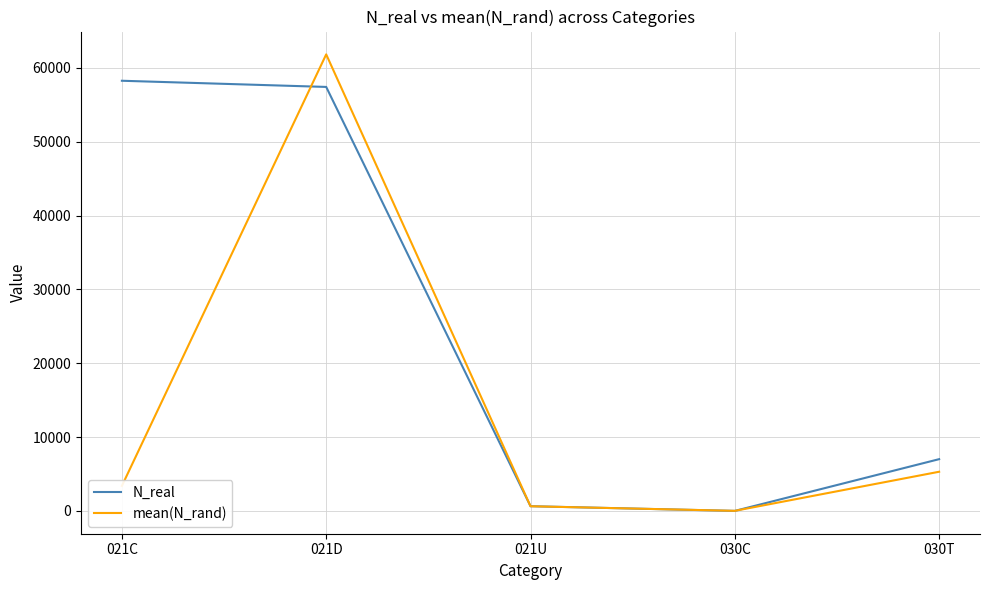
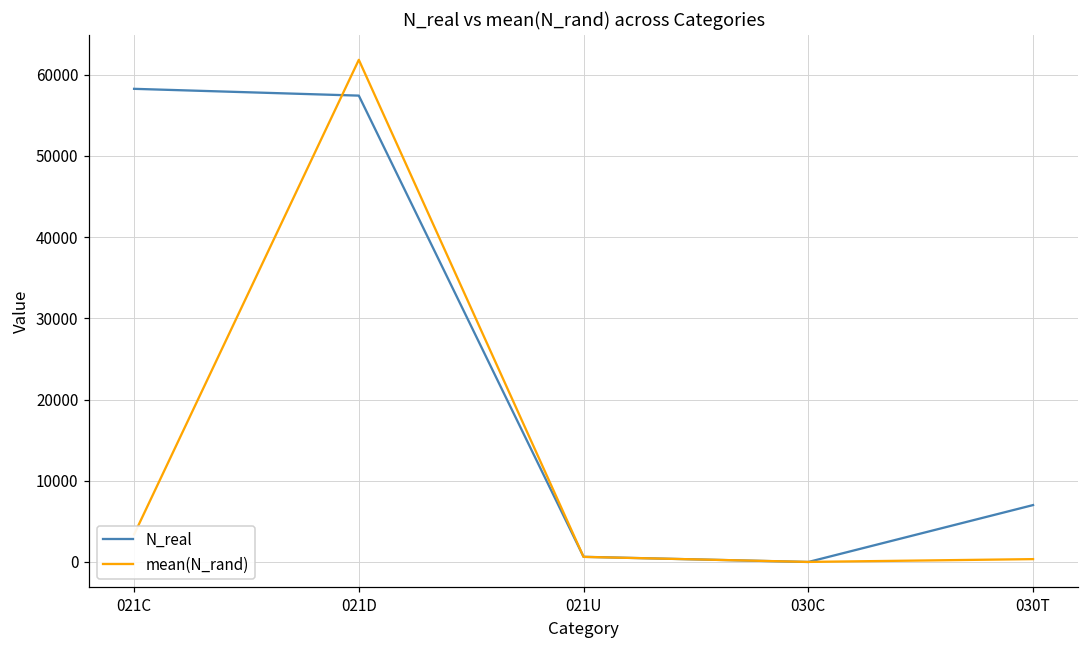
mean(N_rand), 030T: 5000 -> 0
